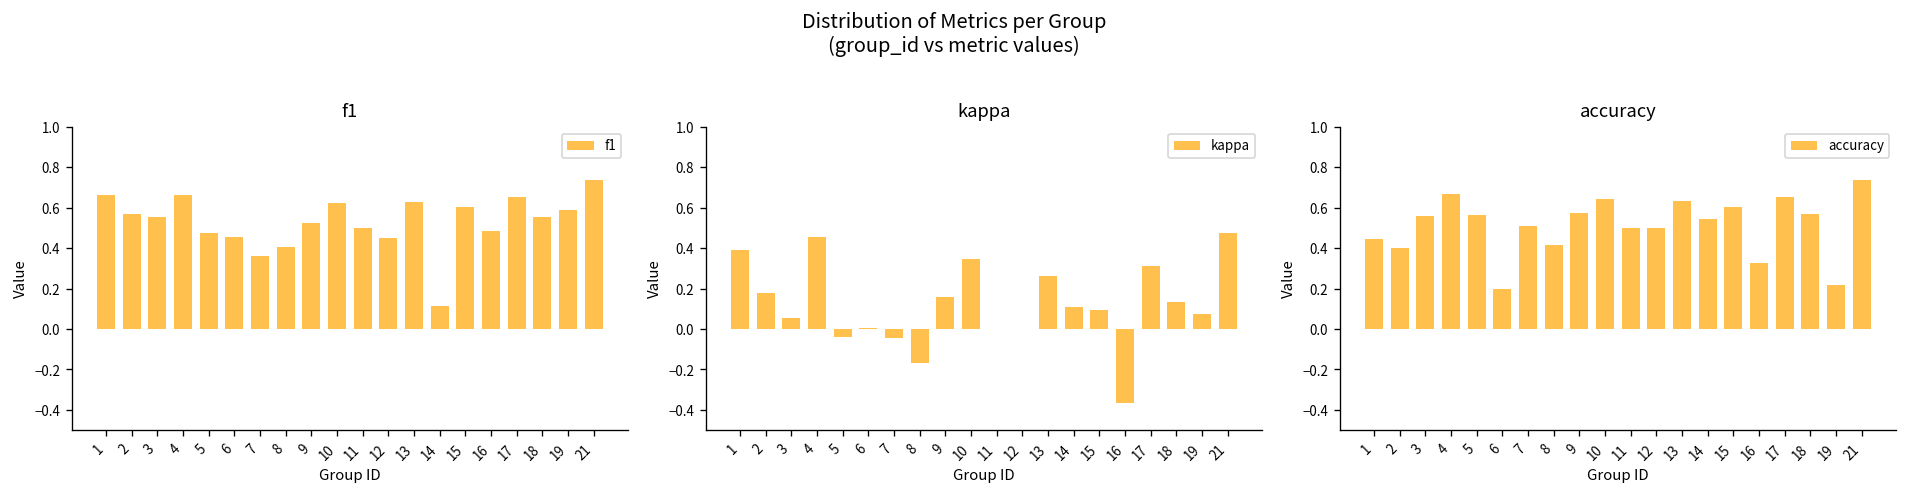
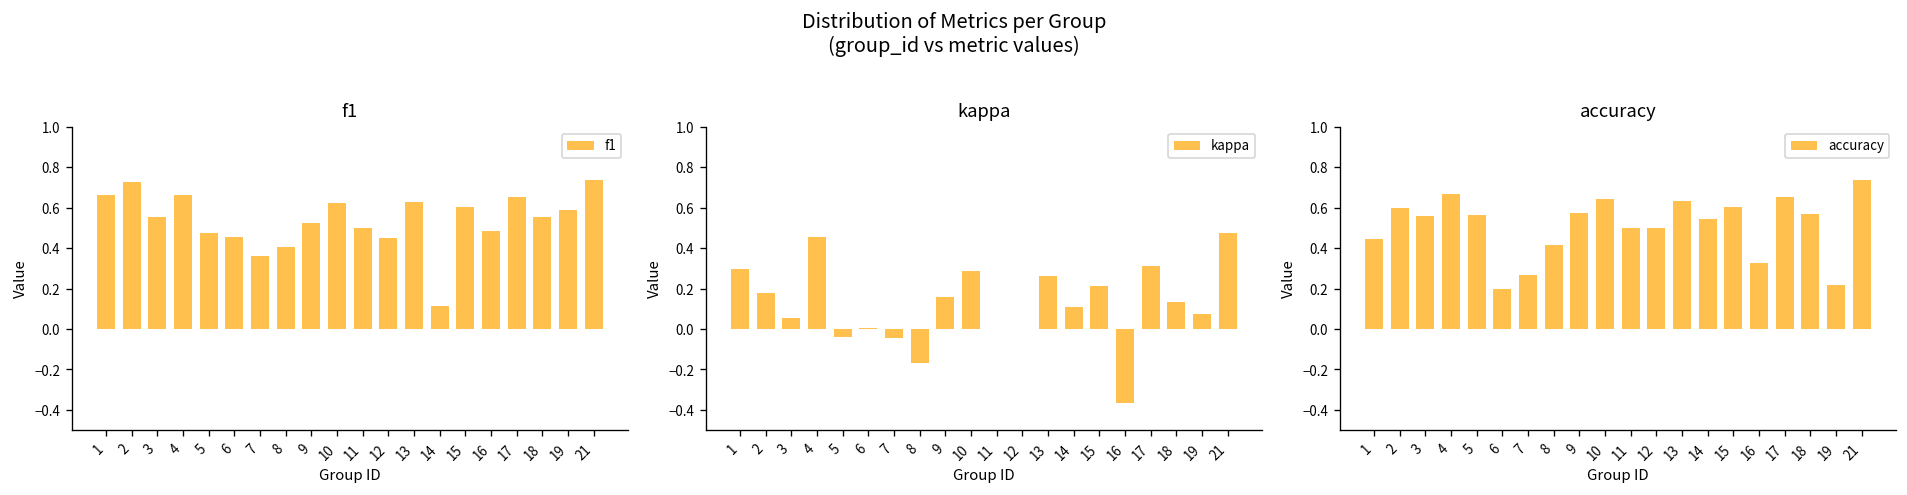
f1, 2: 0.57 -> 0.73
kappa, 1: 0.39 -> 0.30
kappa, 10: 0.34 -> 0.29
kappa, 15: 0.09 -> 0.21
accuracy, 2: 0.4 -> 0.6
accuracy, 7: 0.51 -> 0.27
